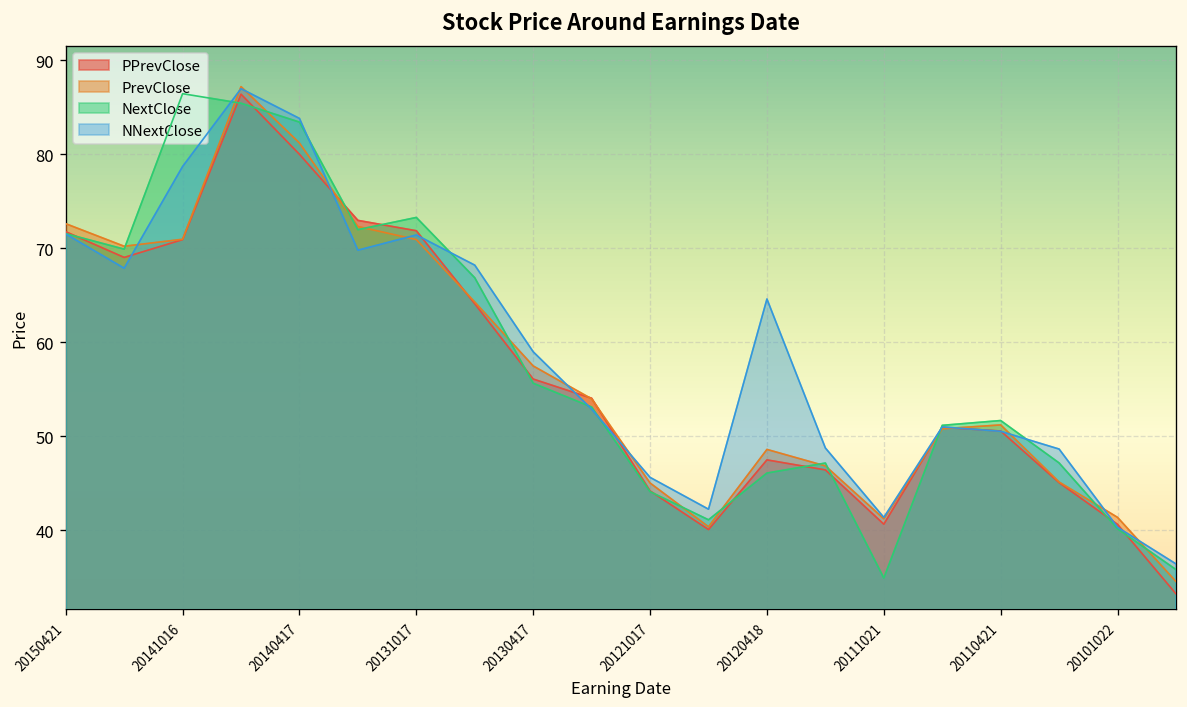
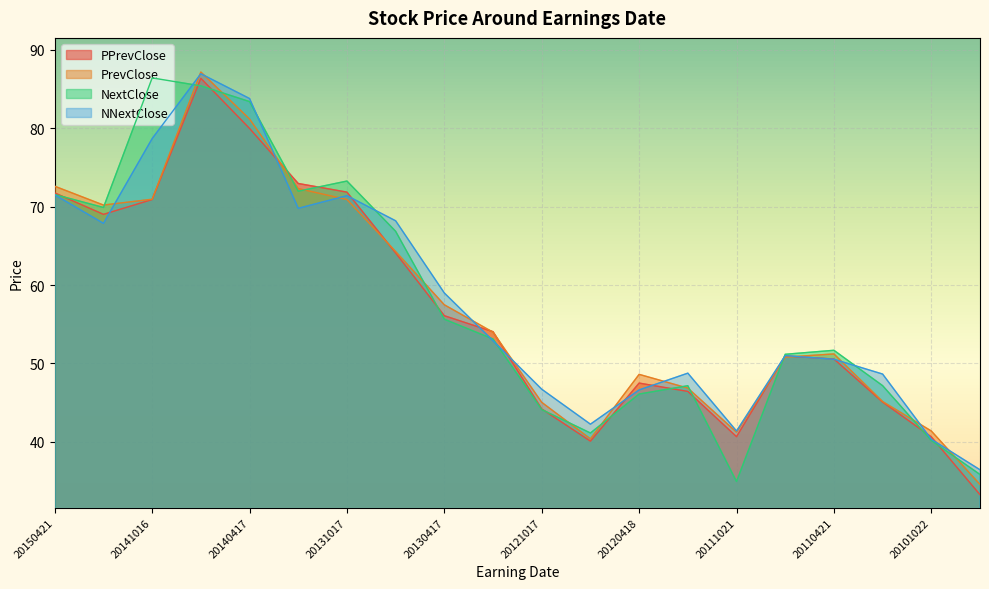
NNextClose, 20121017: 46 -> 47
NNextClose, 20120418: 65 -> 47
